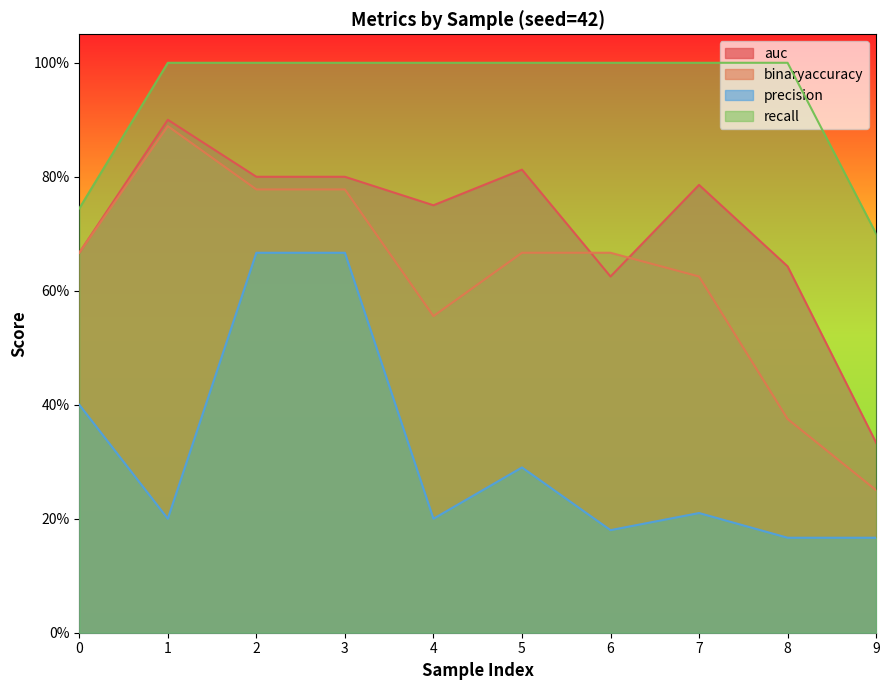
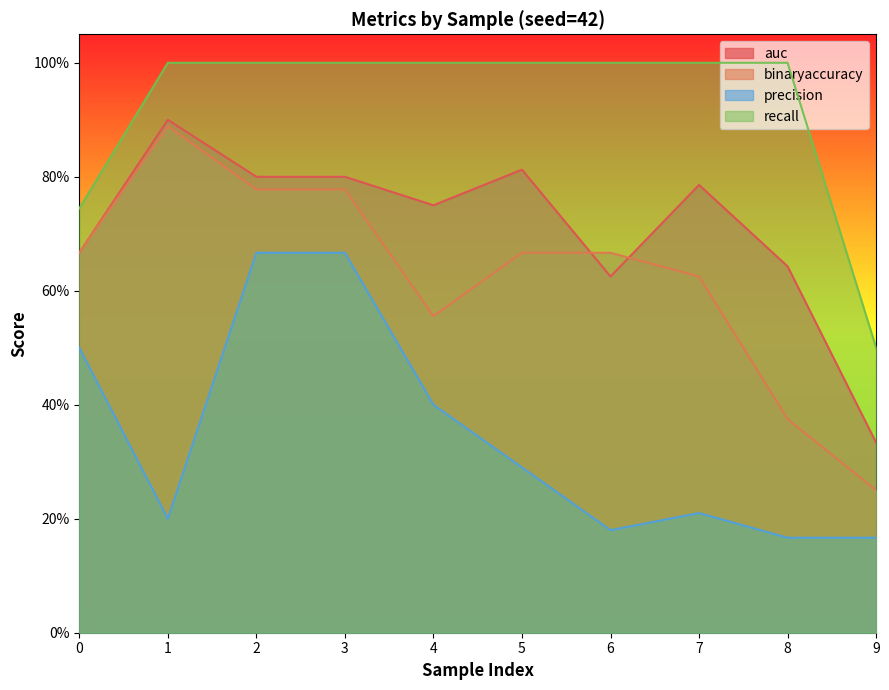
precision, 0: 40% -> 50%
precision, 4: 20% -> 40%
recall, 9: 70% -> 50%
